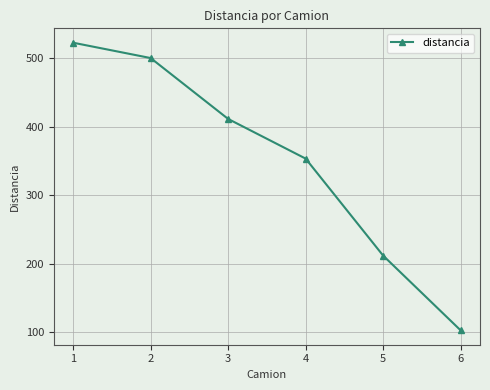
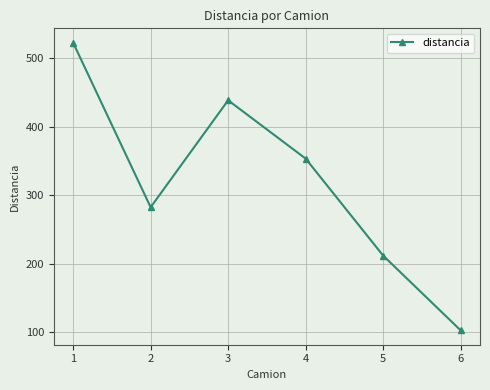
2: 500 -> 280
3: 410 -> 440
